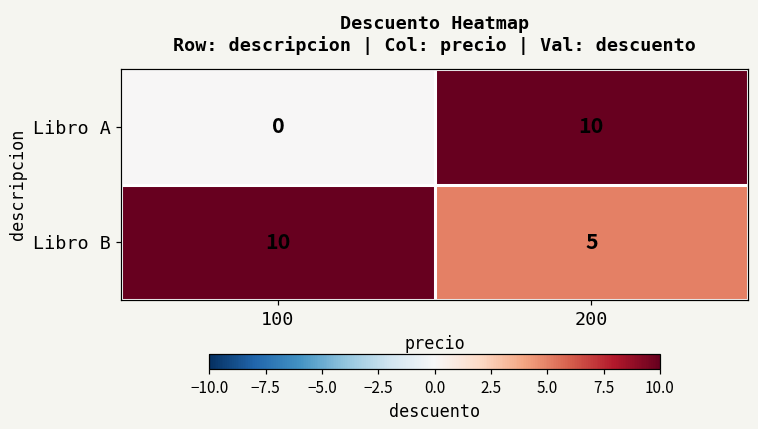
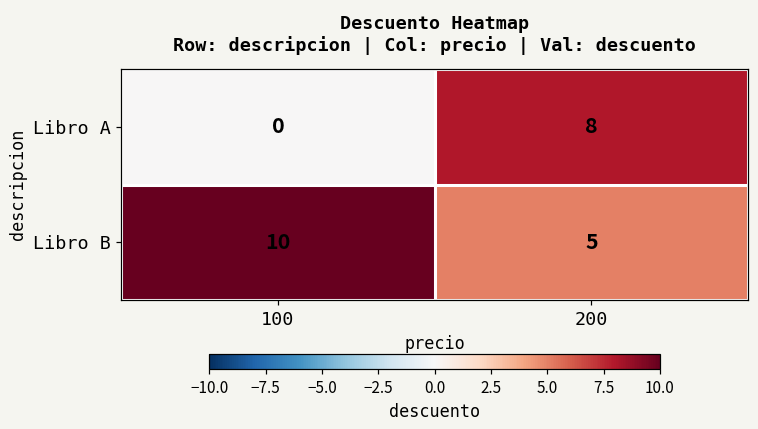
Libro A, 200: 10 -> 8
